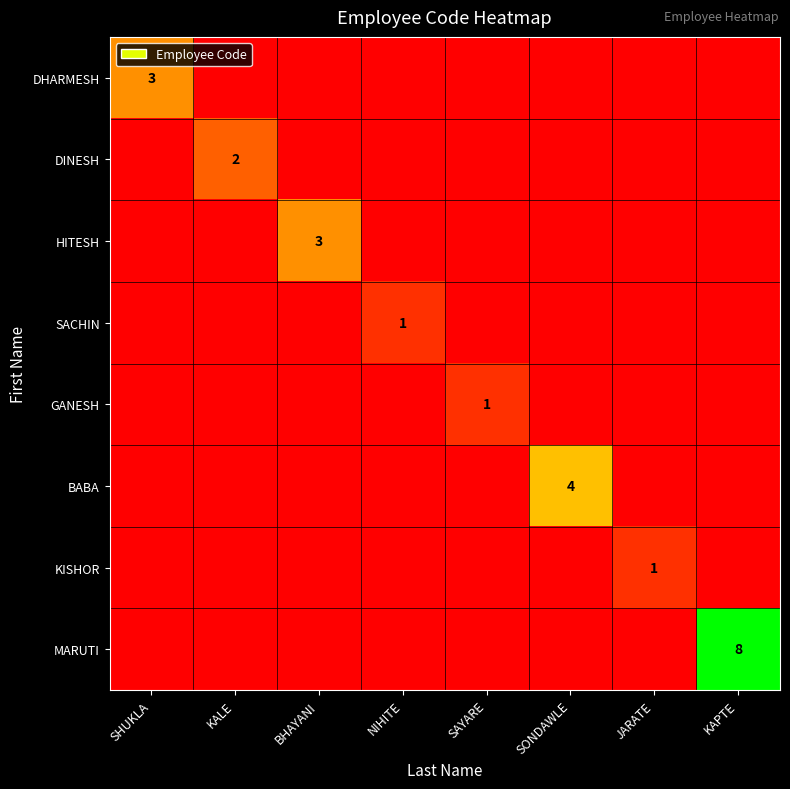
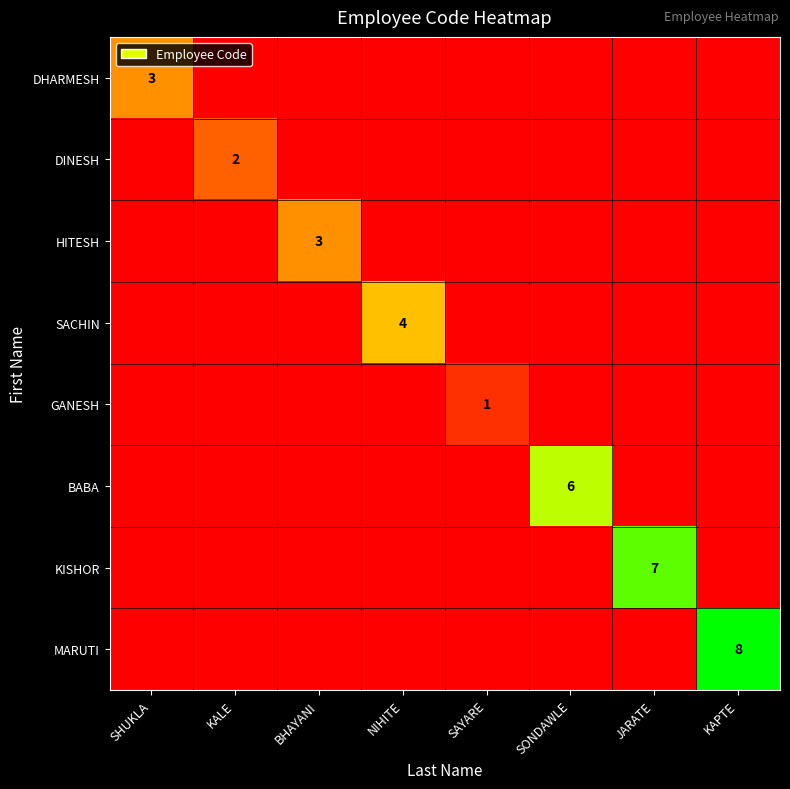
SACHIN, NIHITE: 1 -> 4
BABA, SONDAWLE: 4 -> 6
KISHOR, JARATE: 1 -> 7
